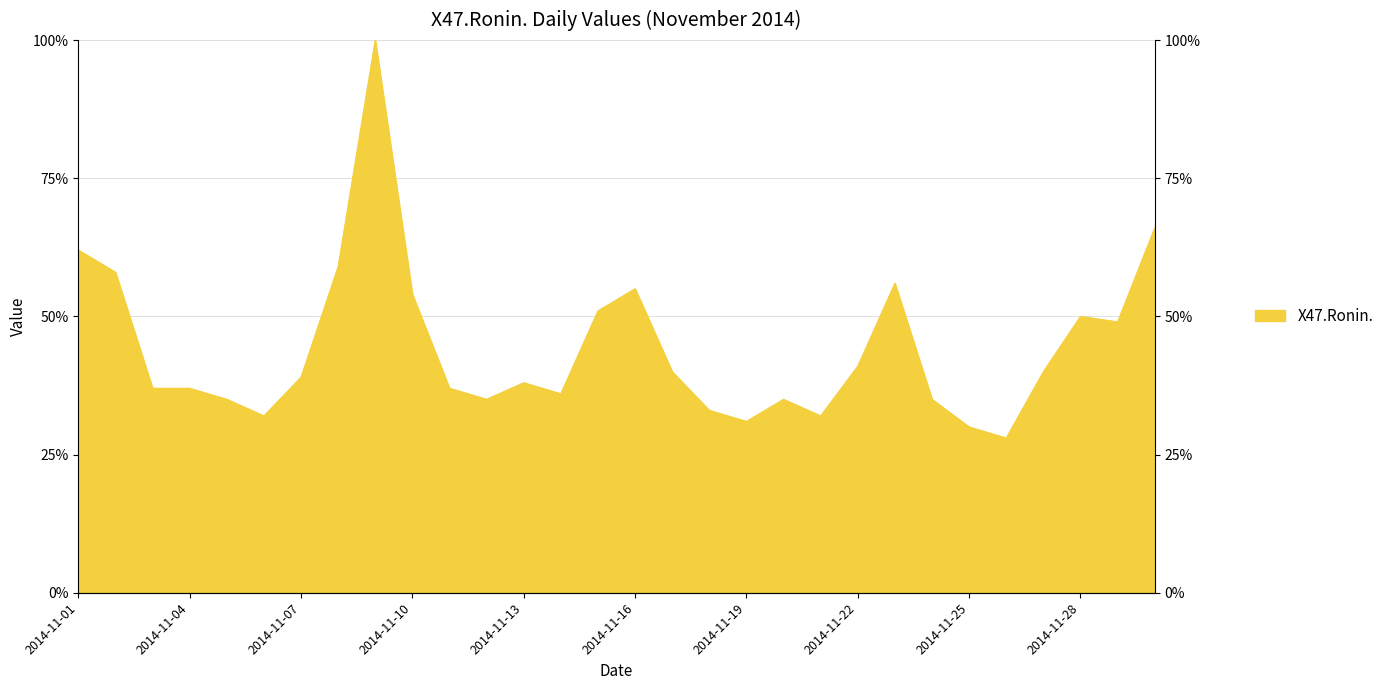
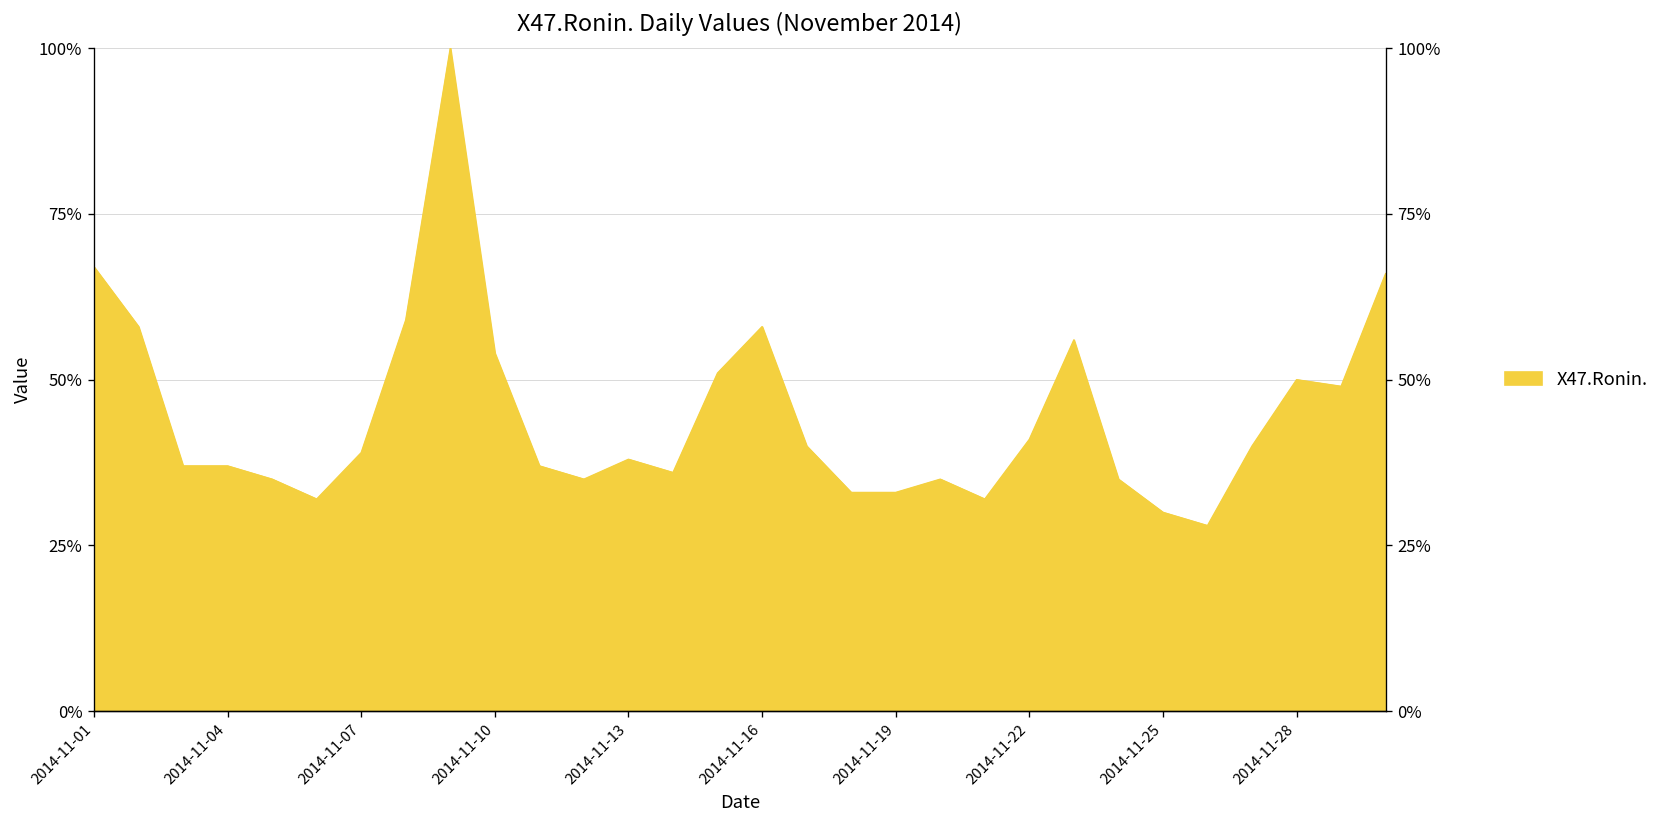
2014-11-01: 62% -> 67%
2014-11-16: 55% -> 58%
2014-11-19: 31% -> 33%
